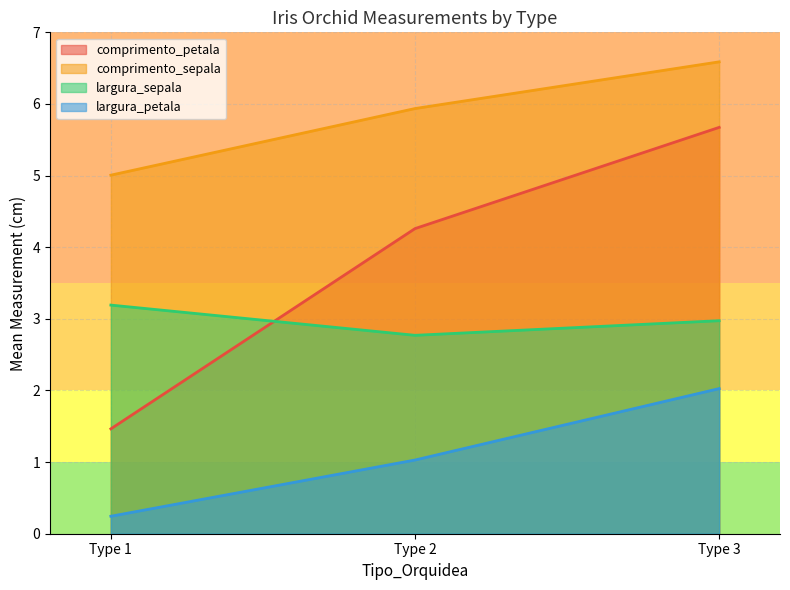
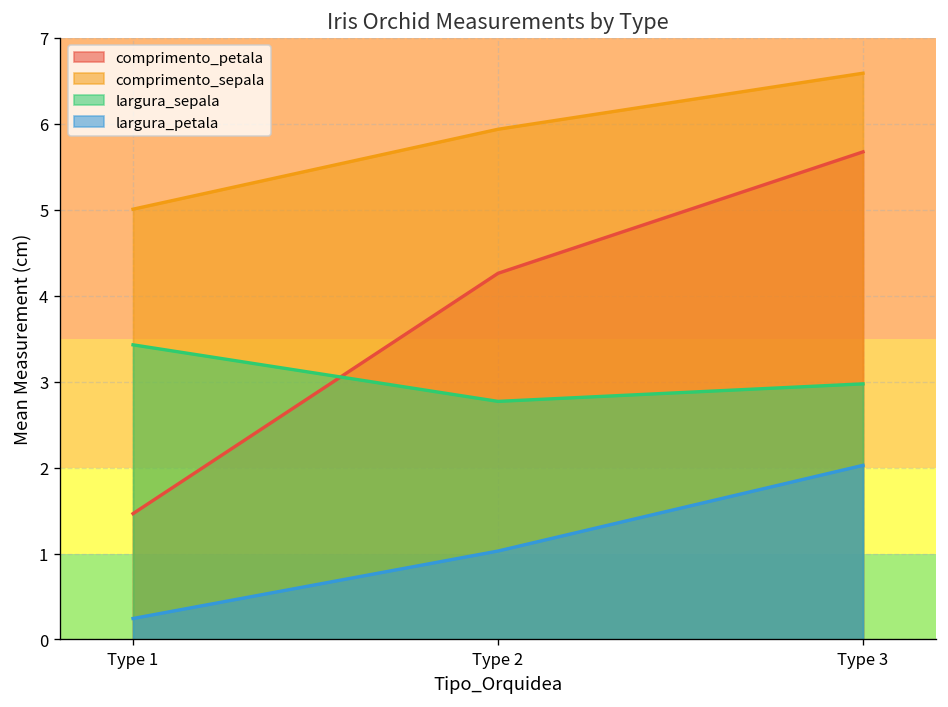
largura_sepala, Type 1: 3.2 -> 3.4
